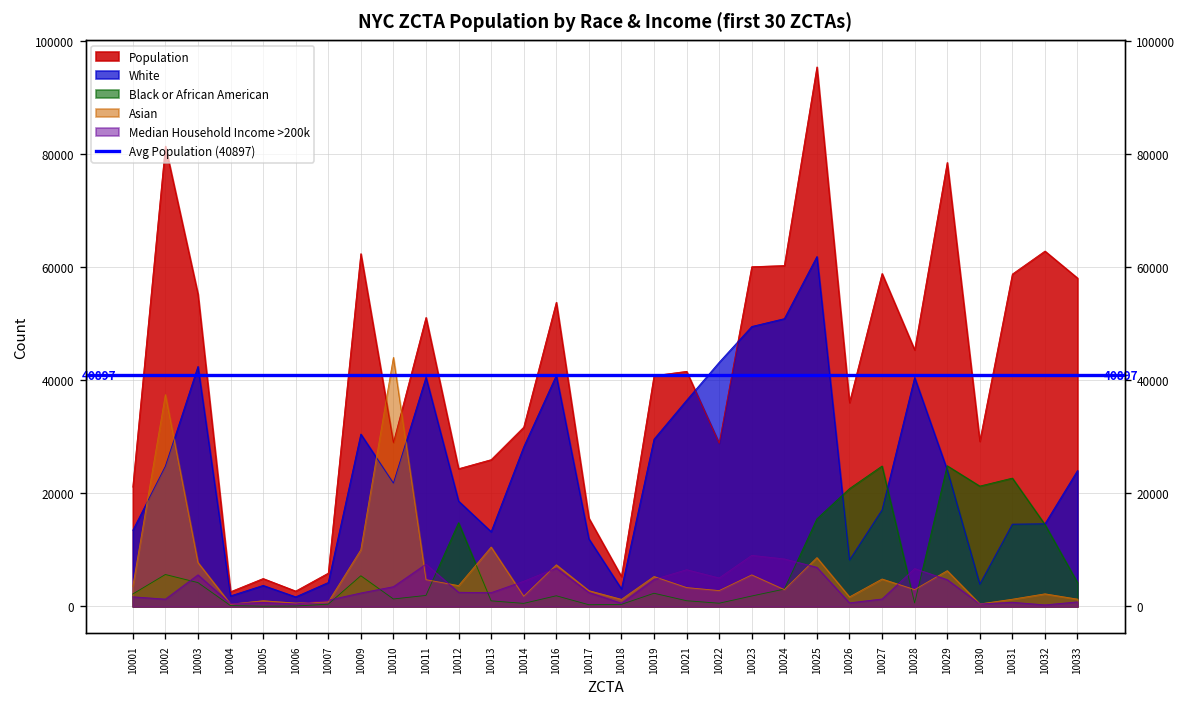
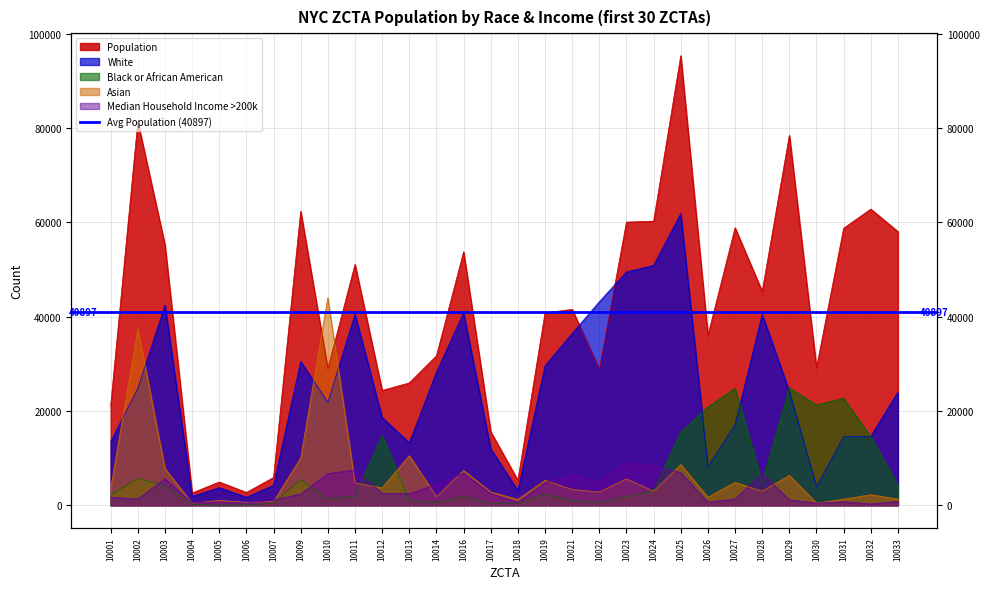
Median Household Income >200k, 10010: 3000 -> 7000
Black or African American, 10028: 1000 -> 5000
Median Household Income >200k, 10029: 5000 -> 1000
